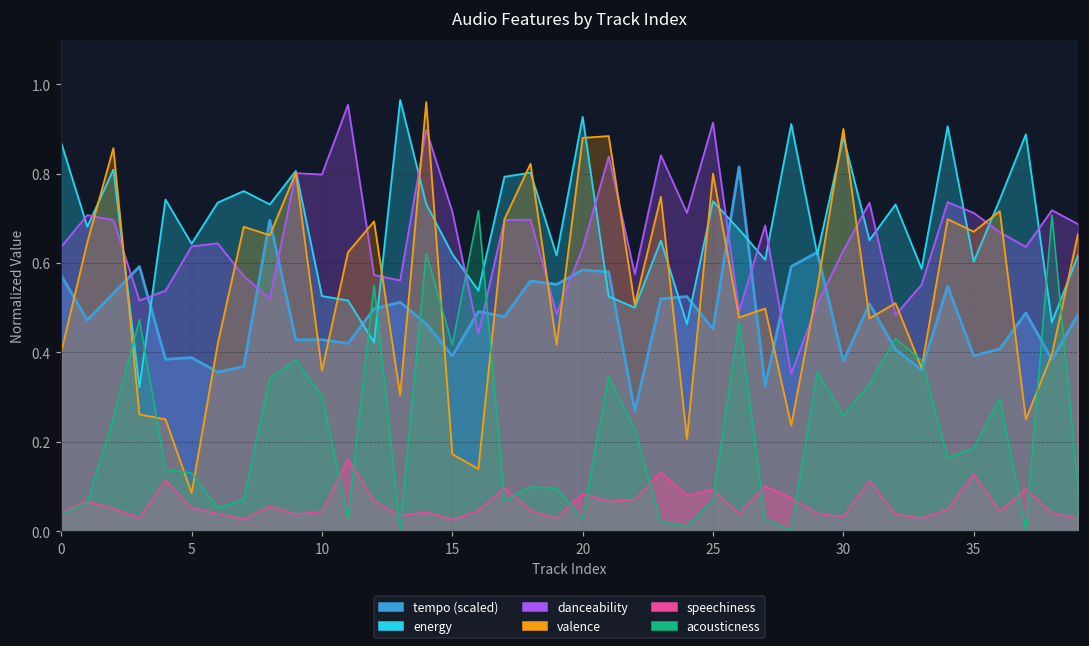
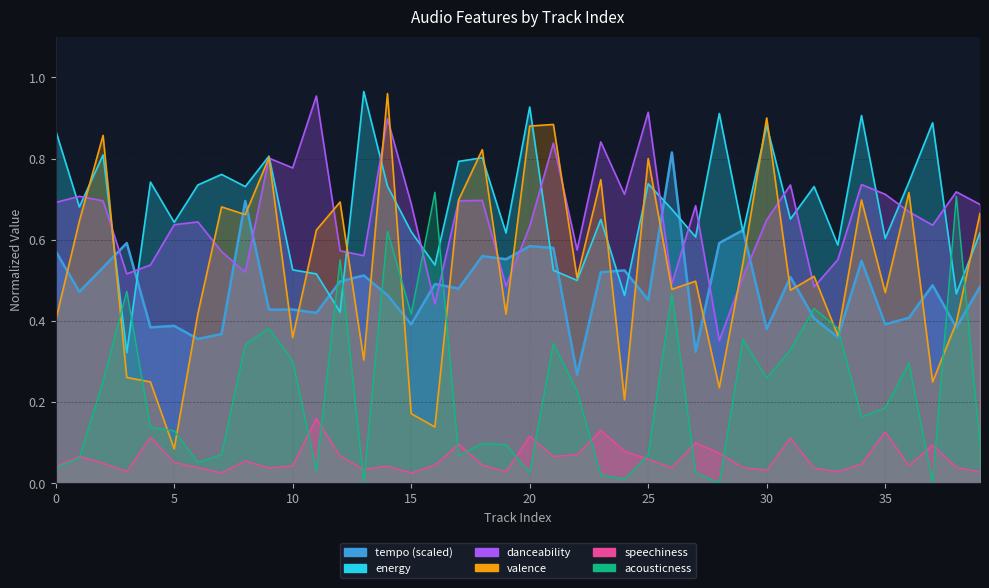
danceability, 0: 0.64 -> 0.69
danceability, 10: 0.80 -> 0.78
danceability, 15: 0.72 -> 0.69
speechiness, 20: 0.08 -> 0.12
speechiness, 25: 0.09 -> 0.06
danceability, 30: 0.63 -> 0.65
valence, 35: 0.67 -> 0.47
